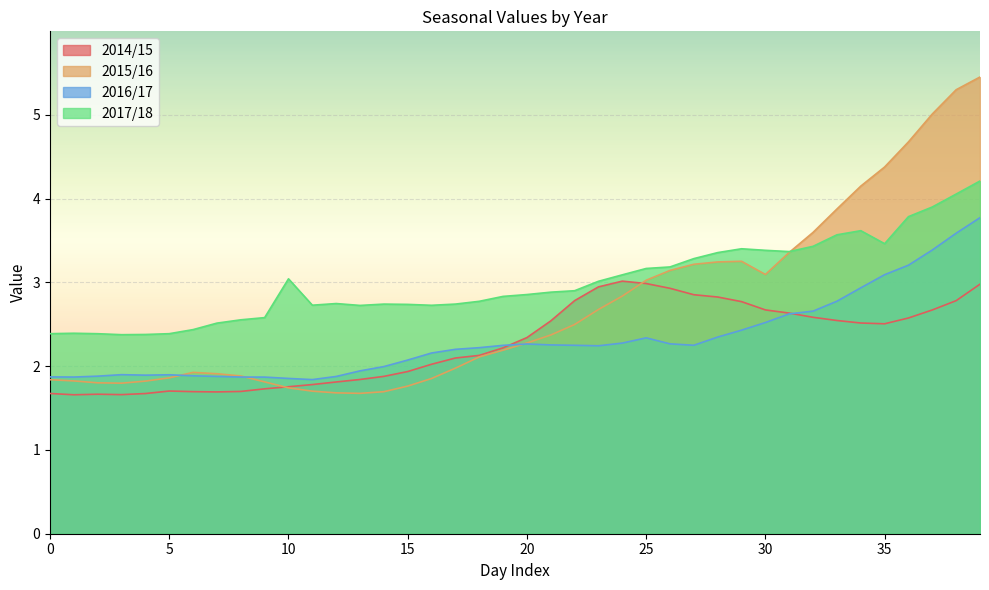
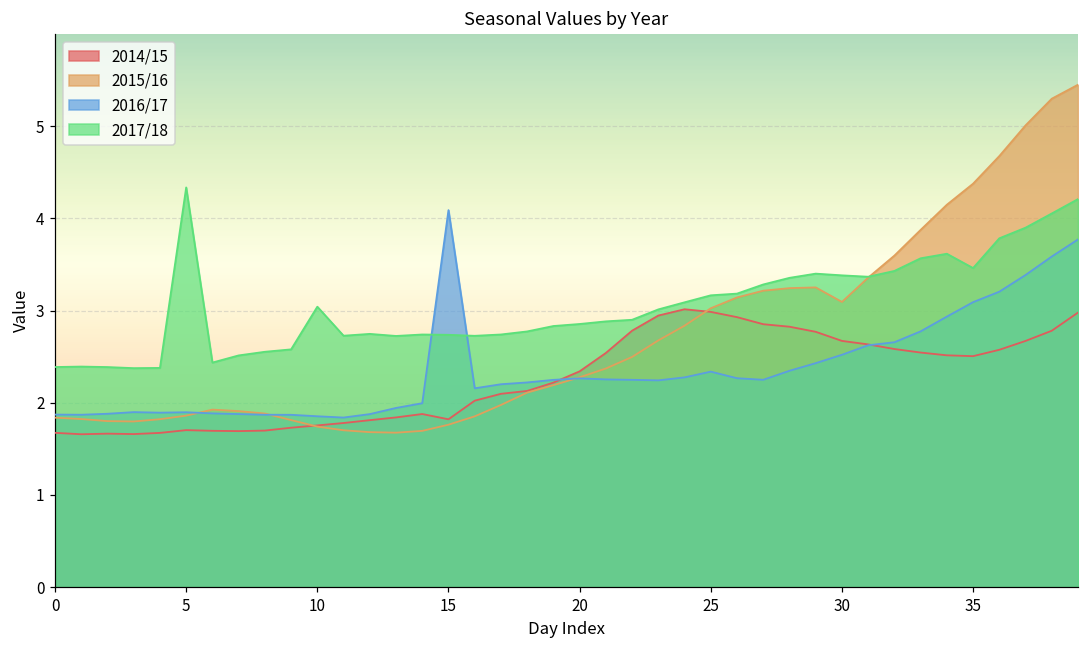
2017/18, 5: 2.4 -> 4.3
2014/15, 15: 1.9 -> 1.8
2016/17, 15: 2.1 -> 4.1
